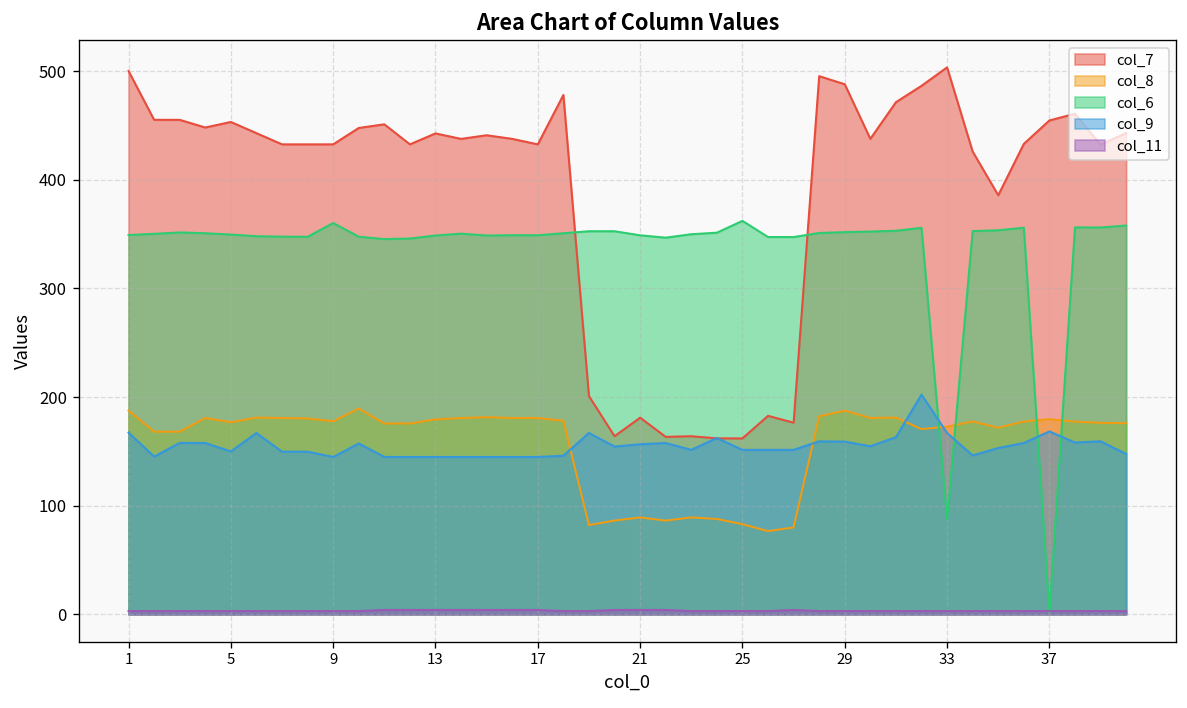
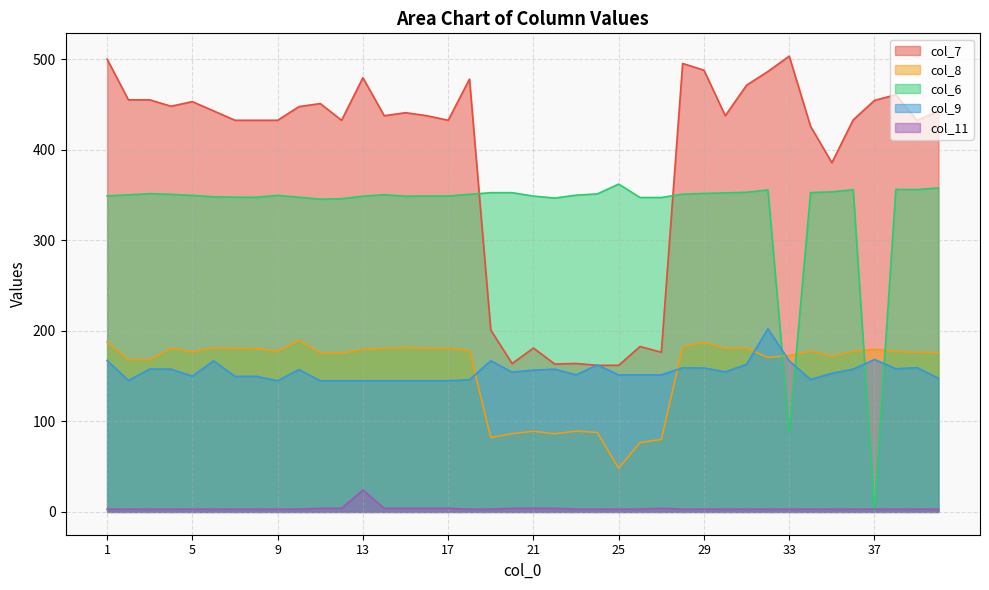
col_6, 9: 360 -> 350
col_7, 13: 440 -> 480
col_11, 13: 0 -> 20
col_8, 25: 80 -> 50
